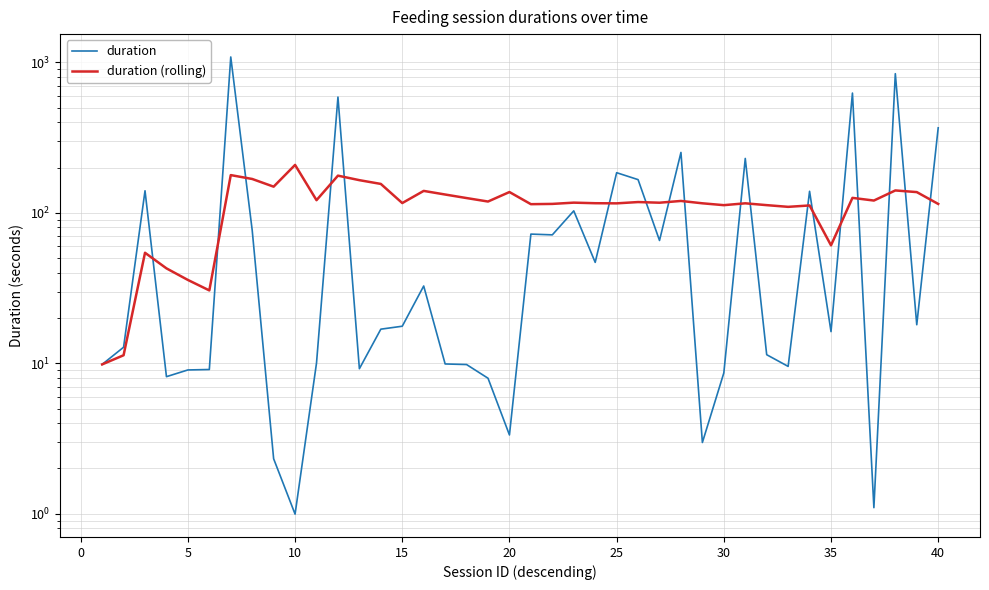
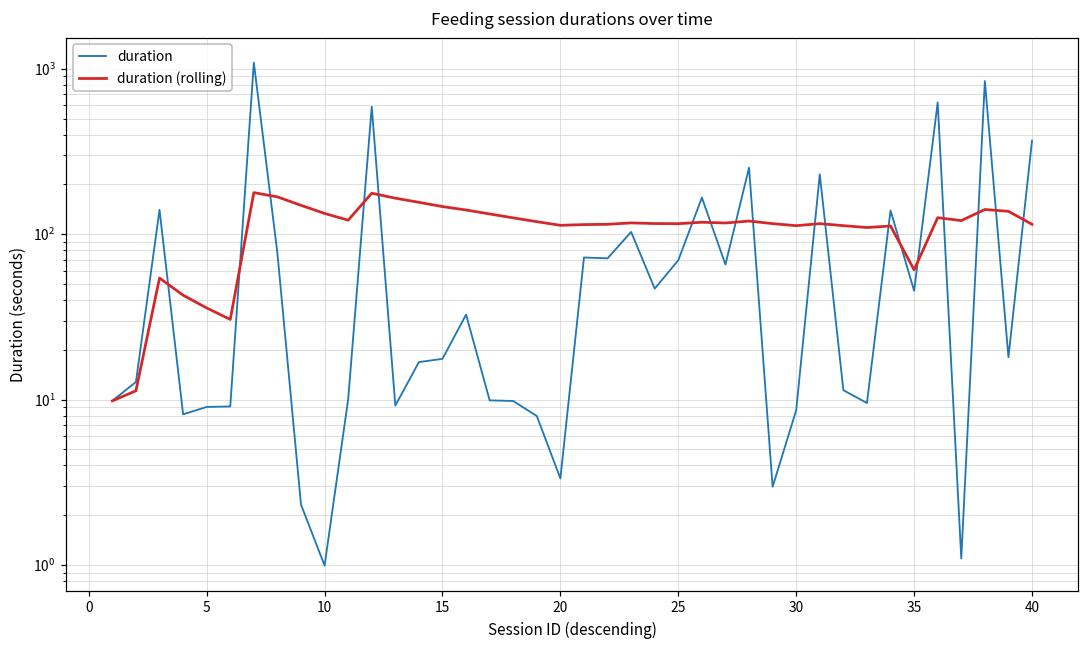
duration (rolling), 10: 210 -> 130
duration (rolling), 15: 120 -> 150
duration (rolling), 20: 140 -> 110
duration, 25: 190 -> 70
duration, 35: 16 -> 45
